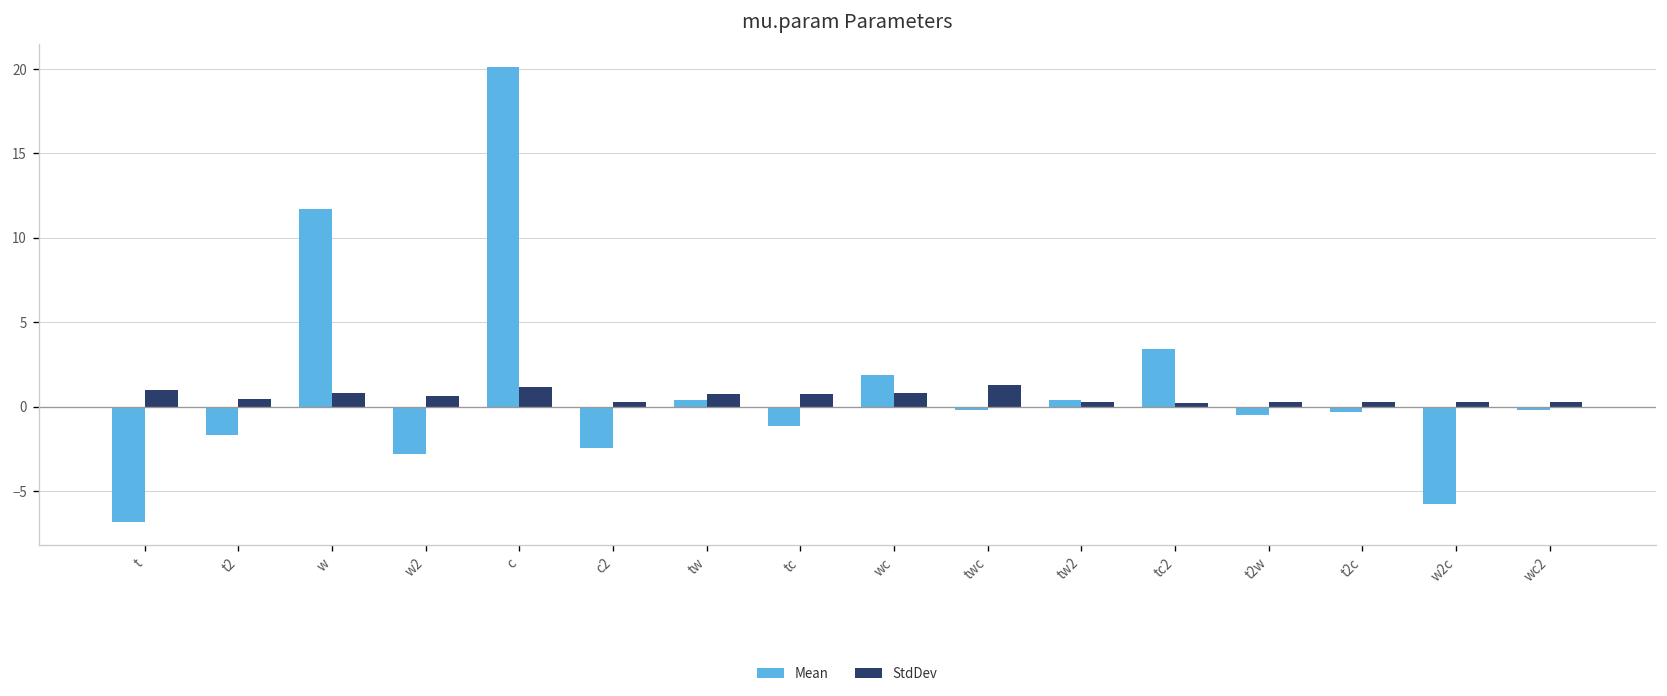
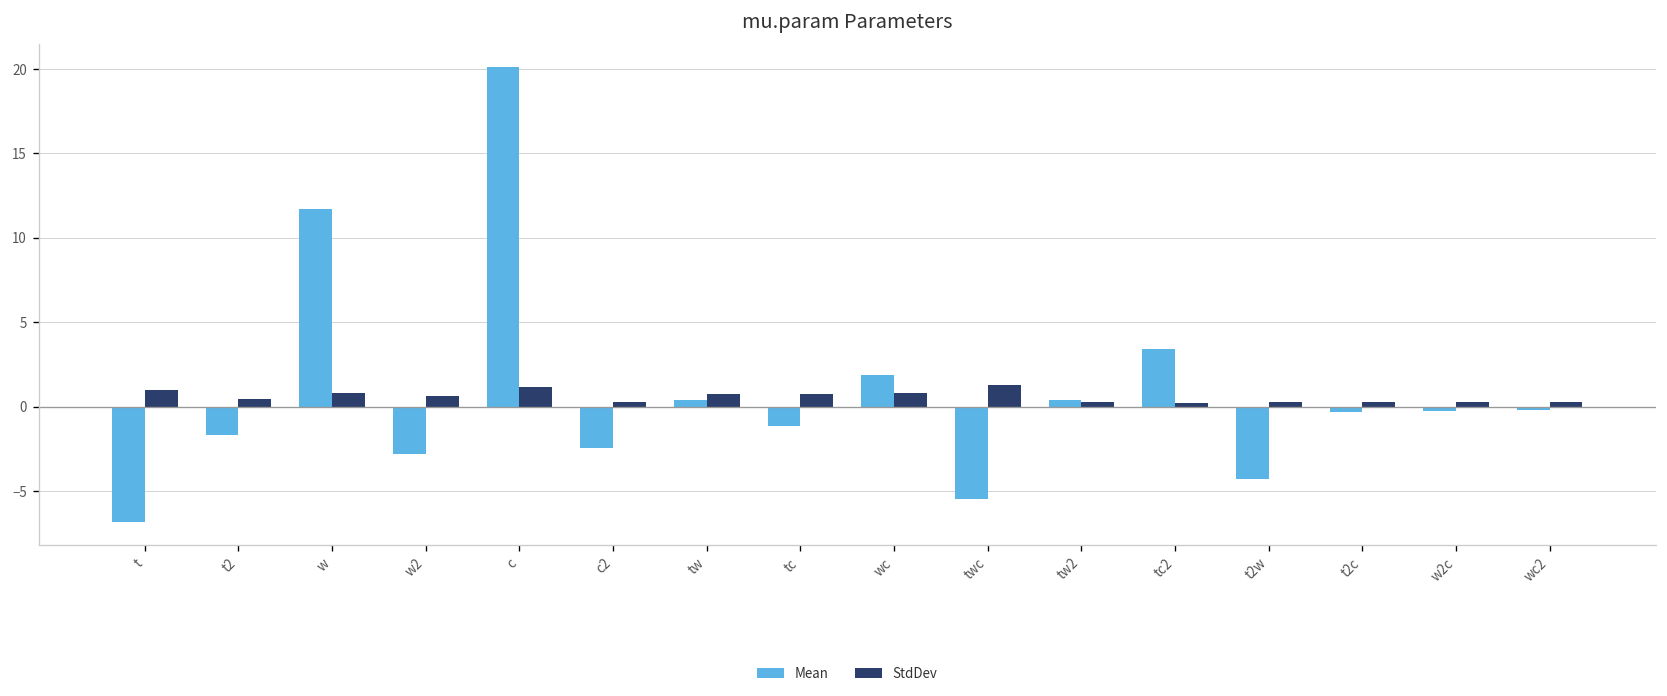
Mean, twc: -0.2 -> -5.5
Mean, t2w: -0.5 -> -4.3
Mean, w2c: -5.8 -> -0.3
